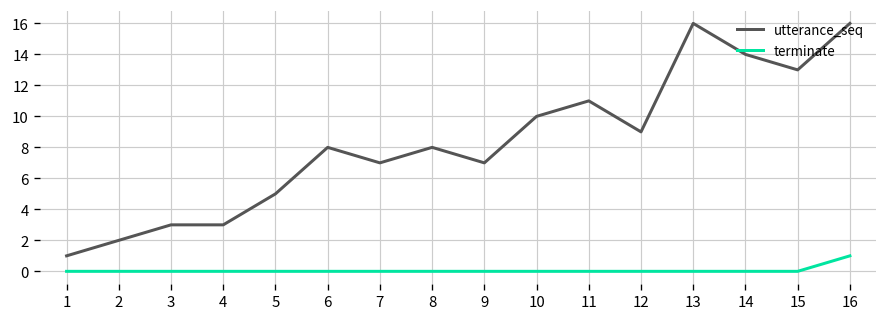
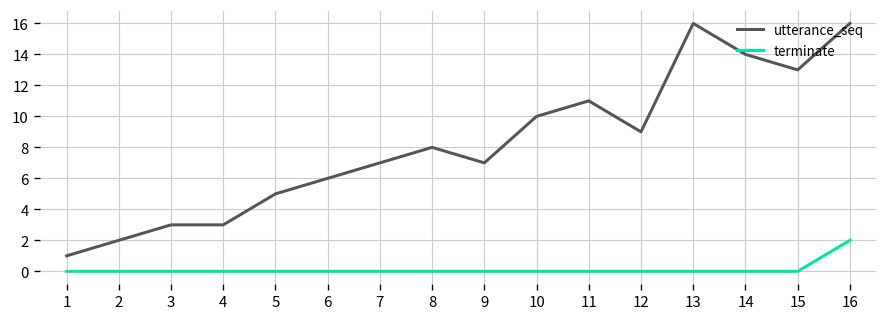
utterance_seq, 6: 8 -> 6
terminate, 16: 1 -> 2
